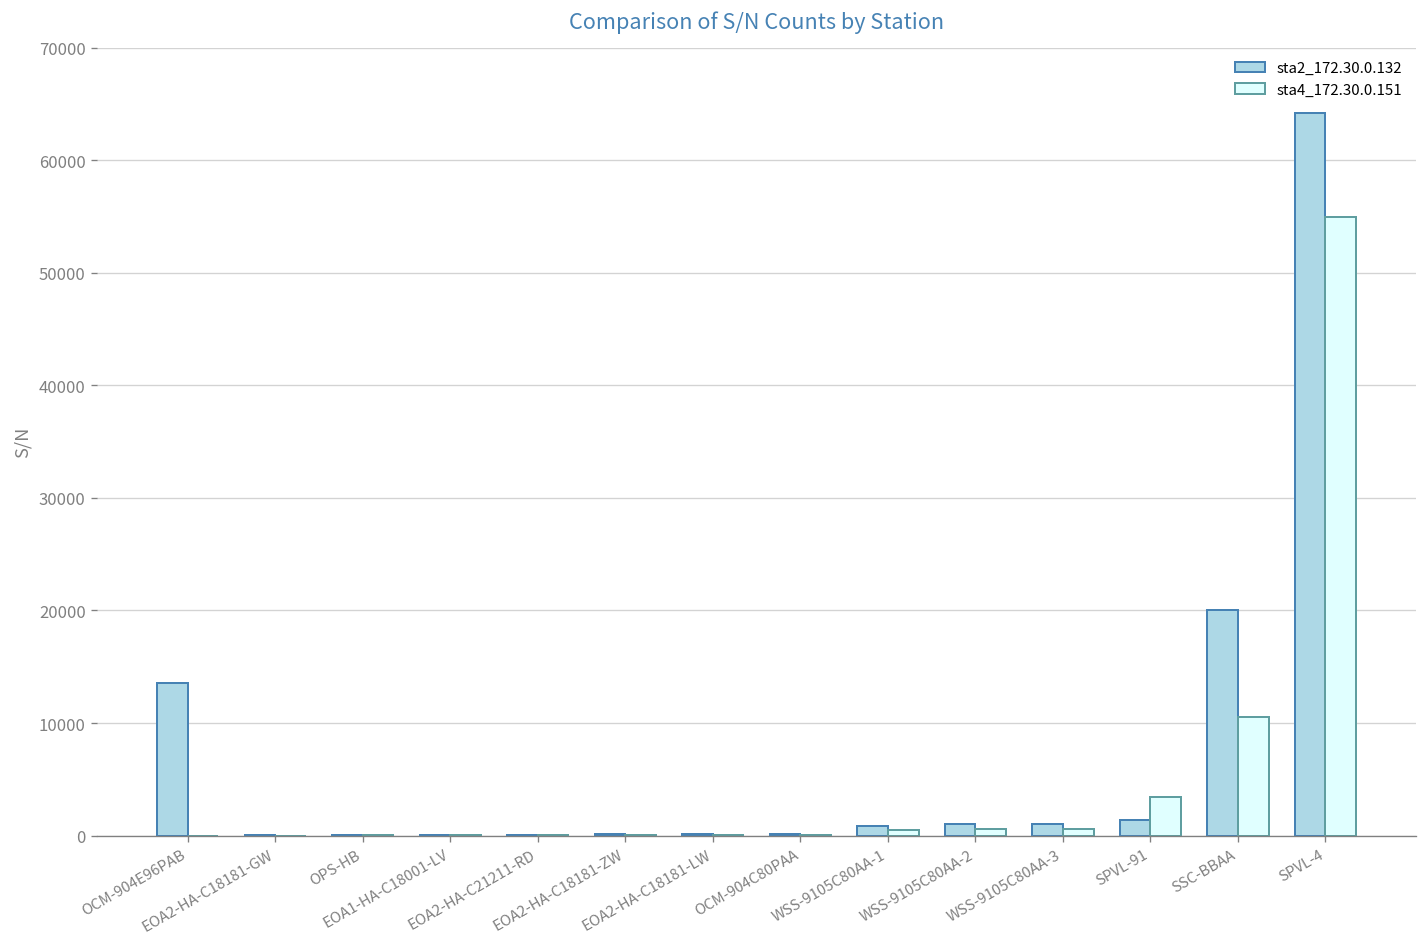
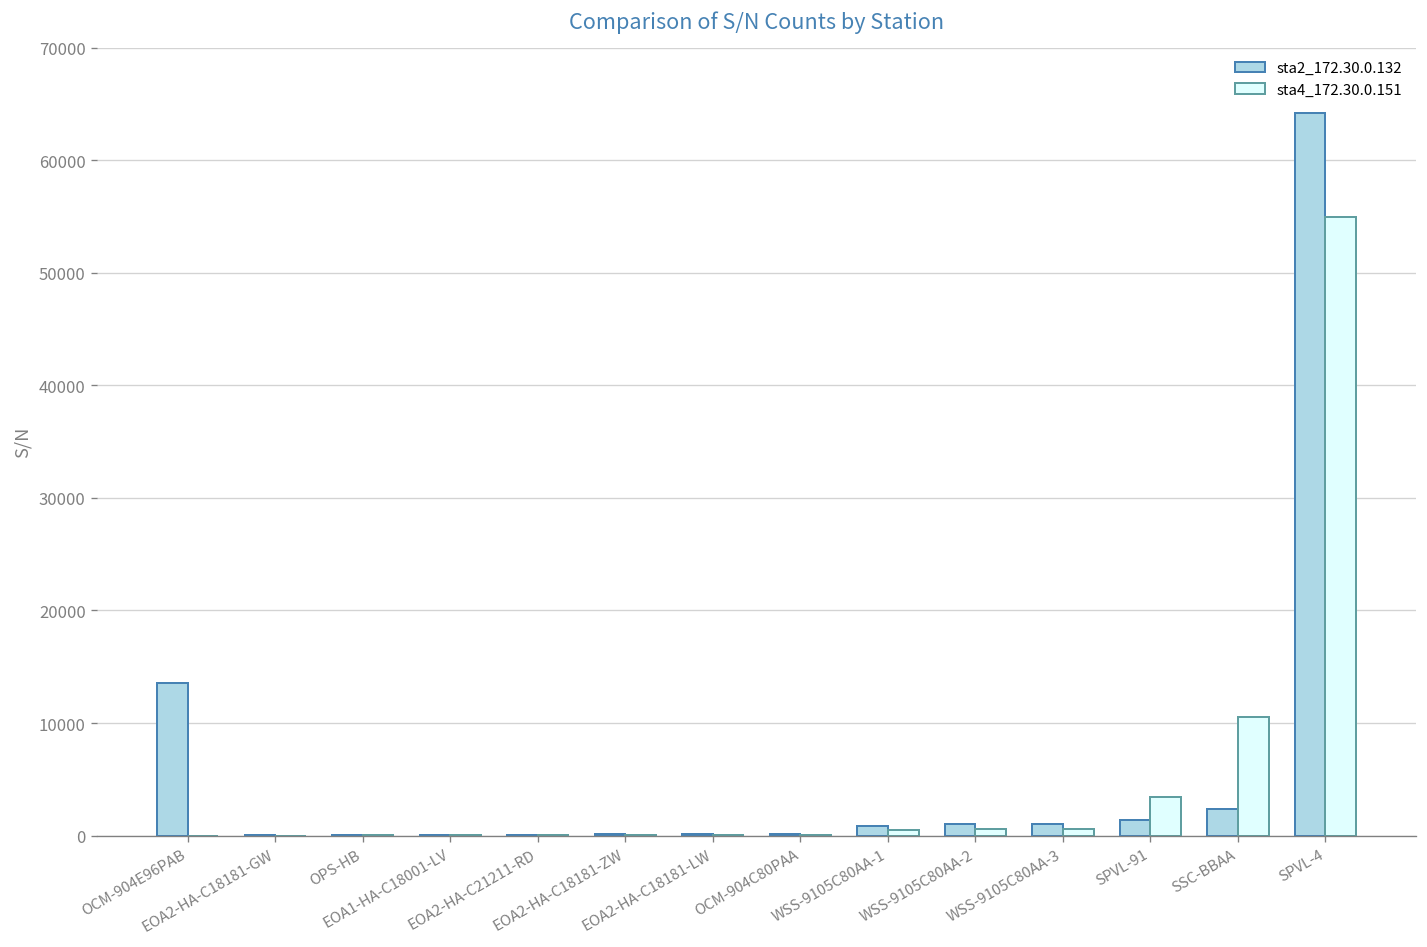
sta2_172.30.0.132, SSC-BBAA: 20000 -> 2000
